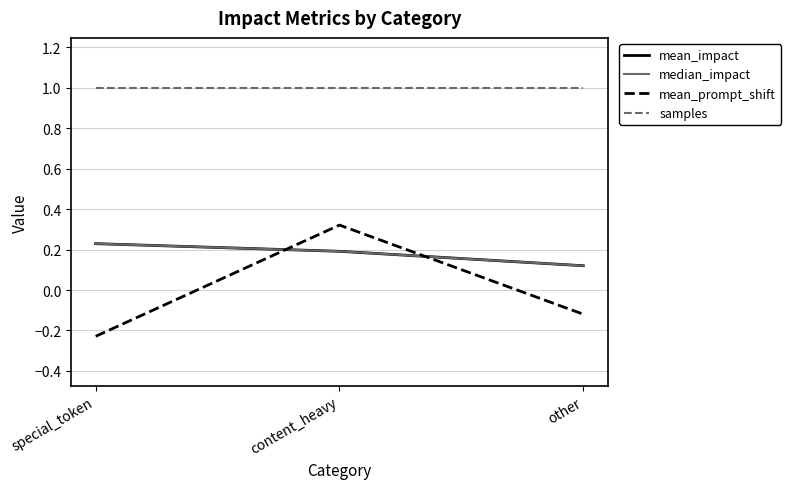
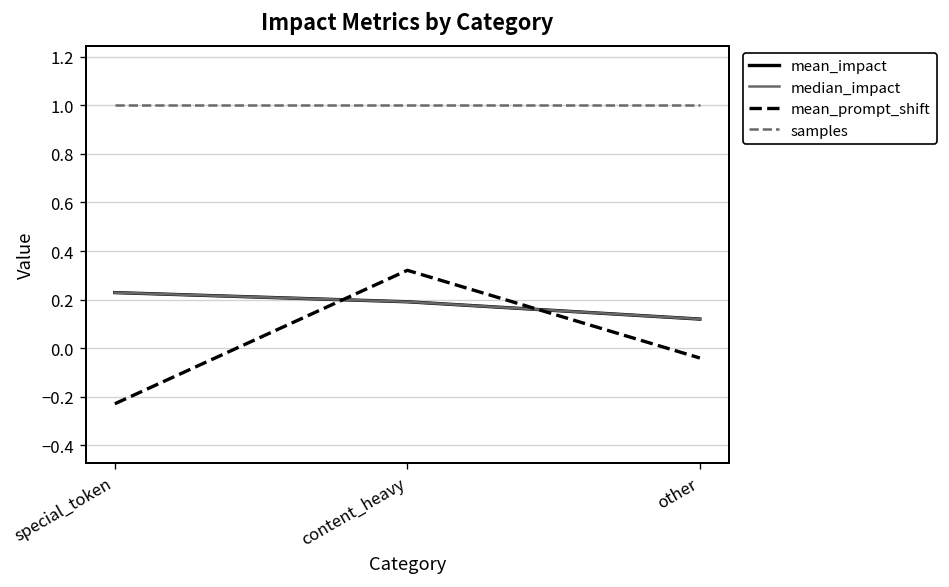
mean_prompt_shift, other: -0.12 -> -0.04
